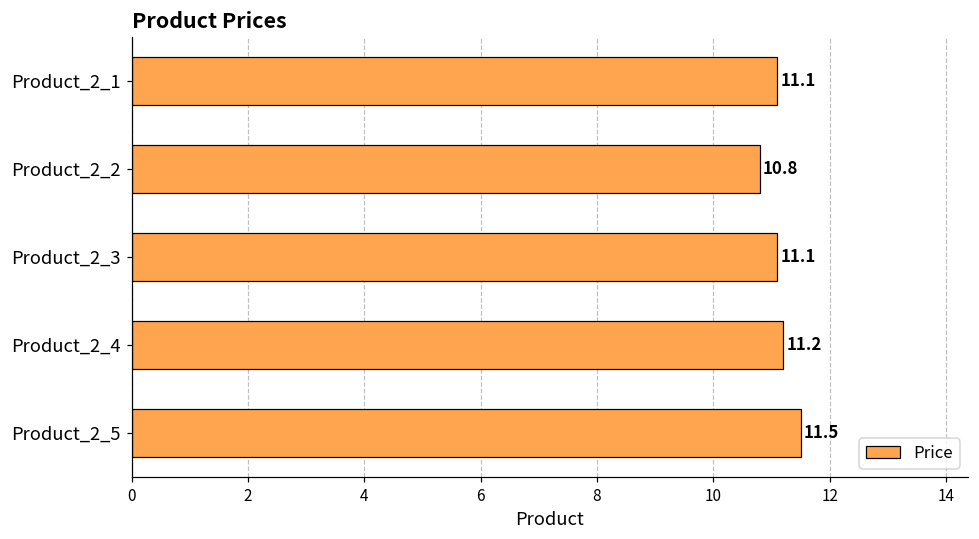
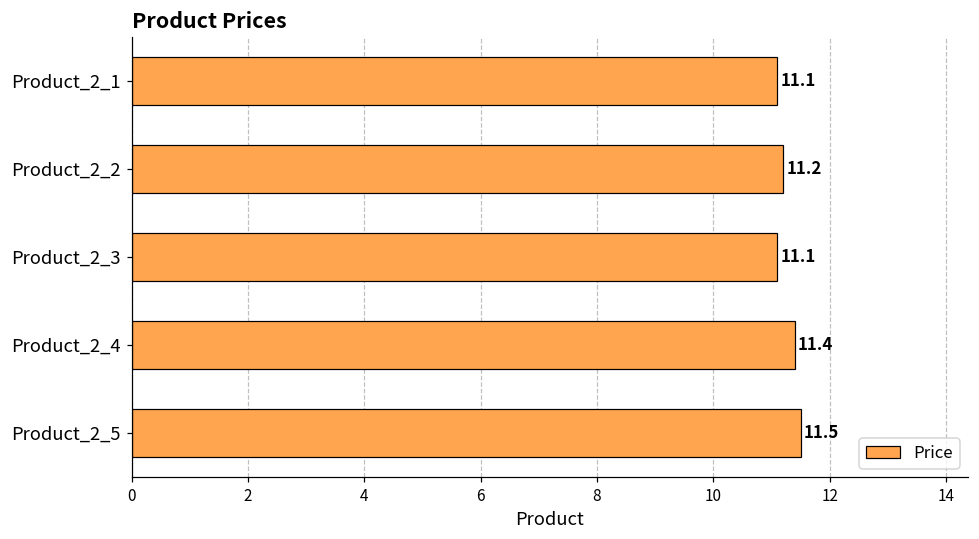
Product_2_2: 10.8 -> 11.2
Product_2_4: 11.2 -> 11.4
